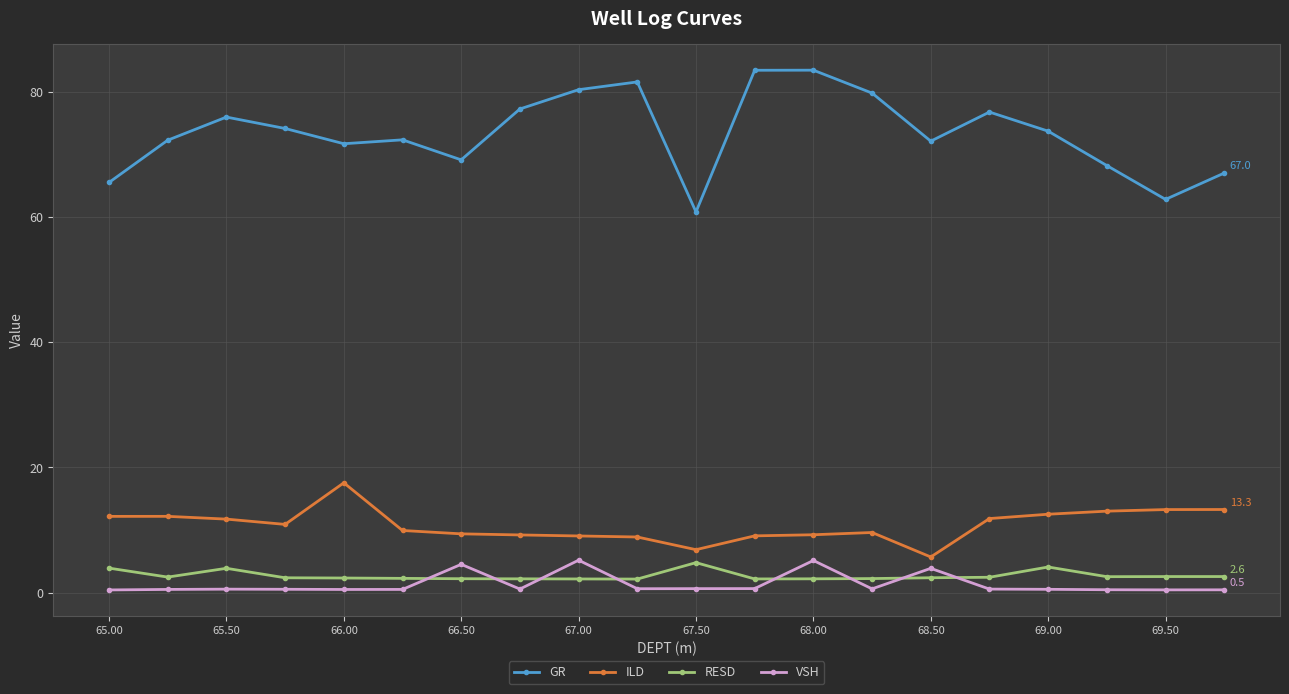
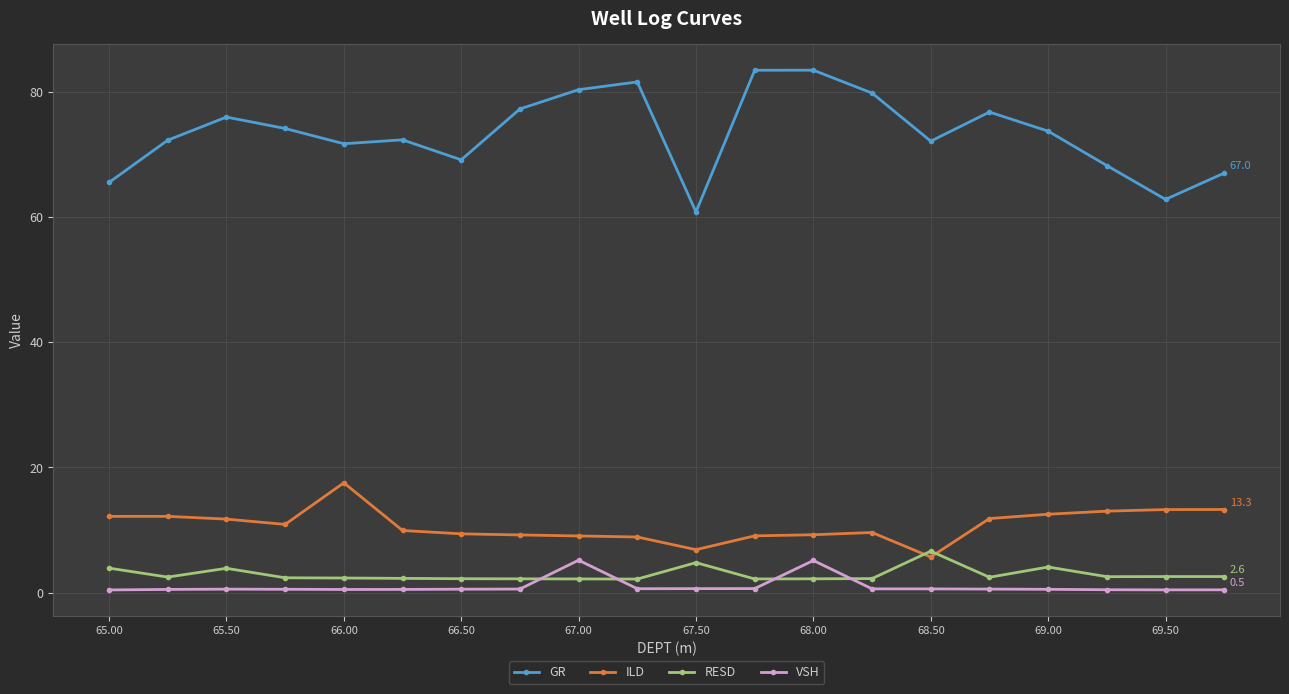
VSH, 66.50: 5 -> 1
RESD, 68.50: 2 -> 7
VSH, 68.50: 4 -> 1
